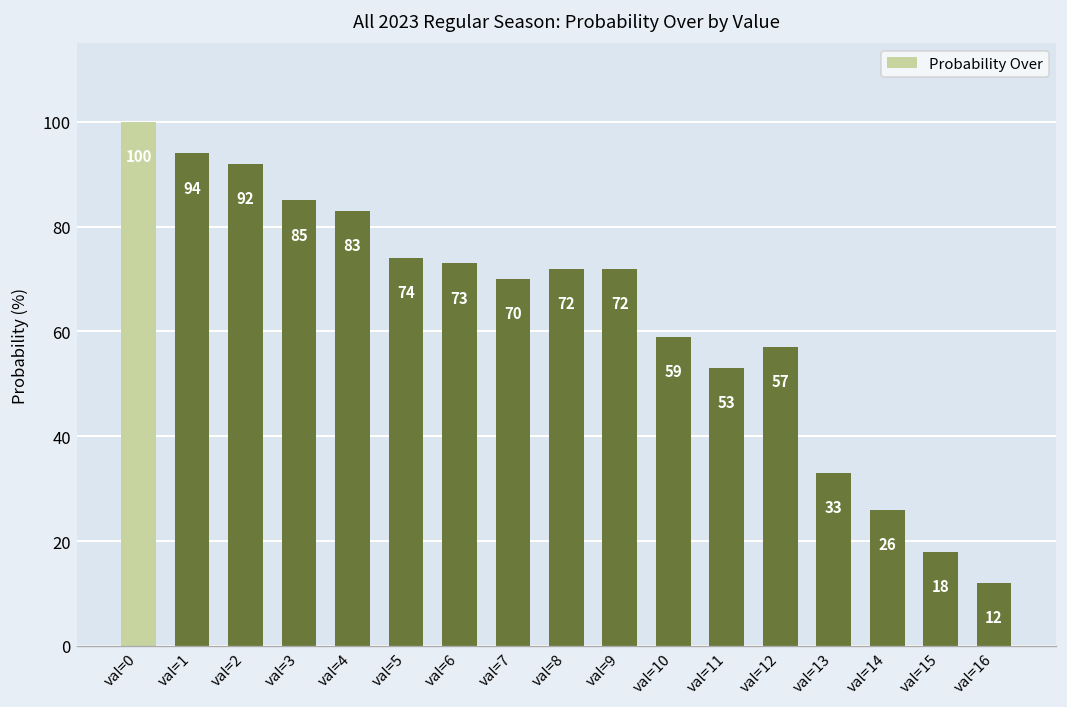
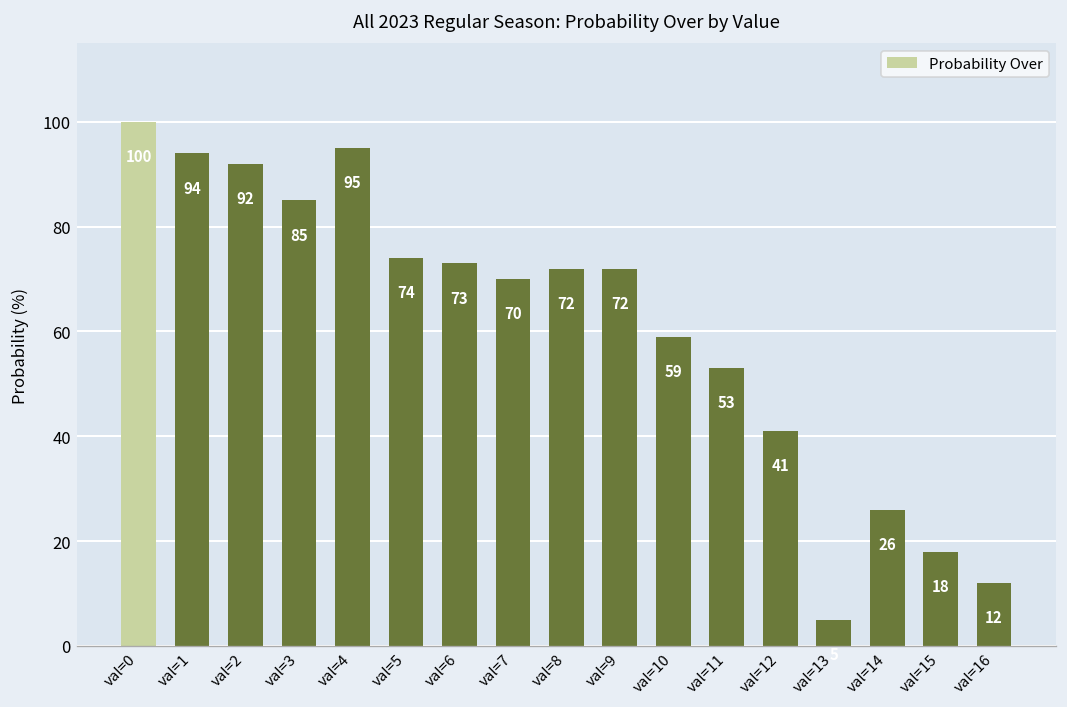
val=4: 83 -> 95
val=12: 57 -> 41
val=13: 33 -> 5
